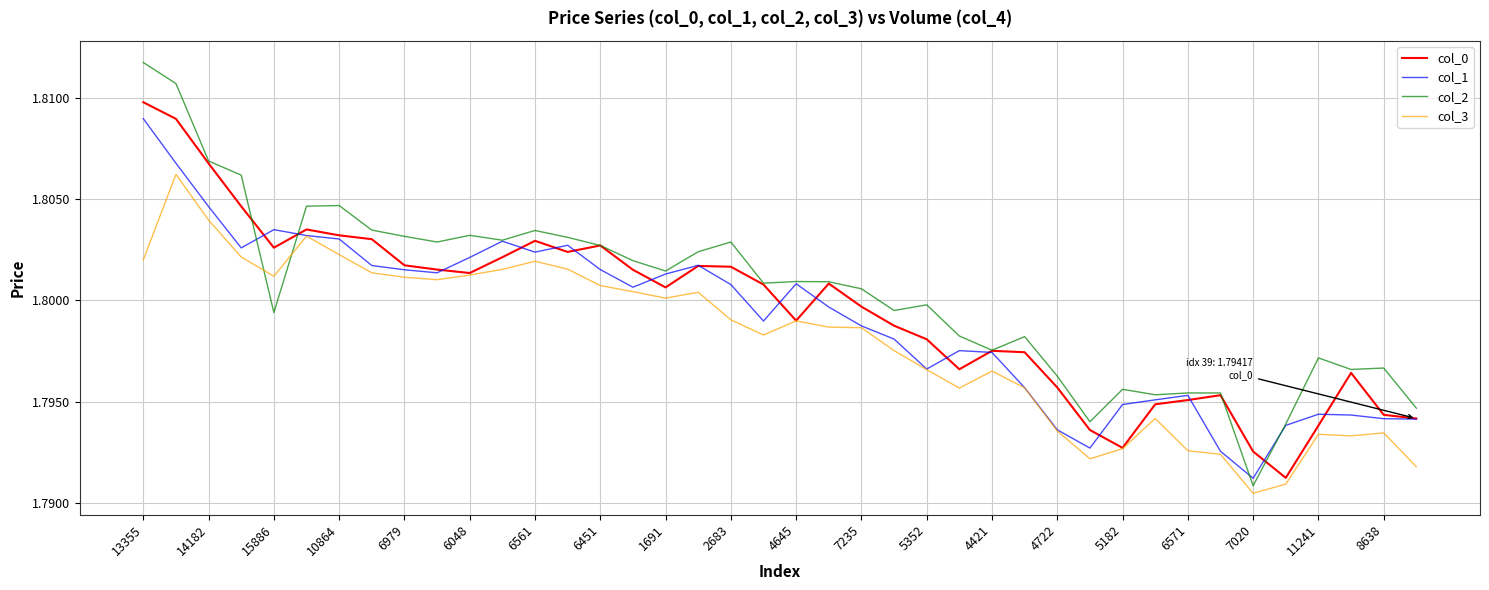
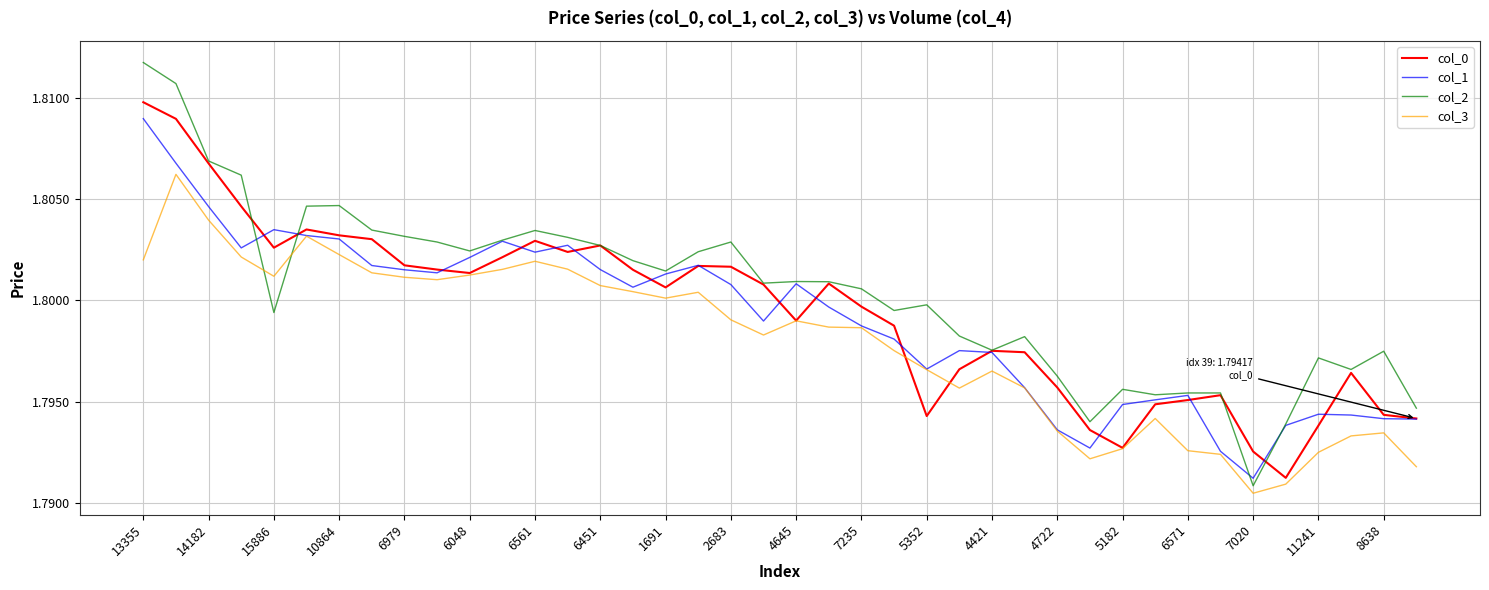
col_2, 6048: 1.8032 -> 1.8024
col_0, 5352: 1.7981 -> 1.7943
col_3, 11241: 1.7934 -> 1.7925
col_2, 8638: 1.7967 -> 1.7975
